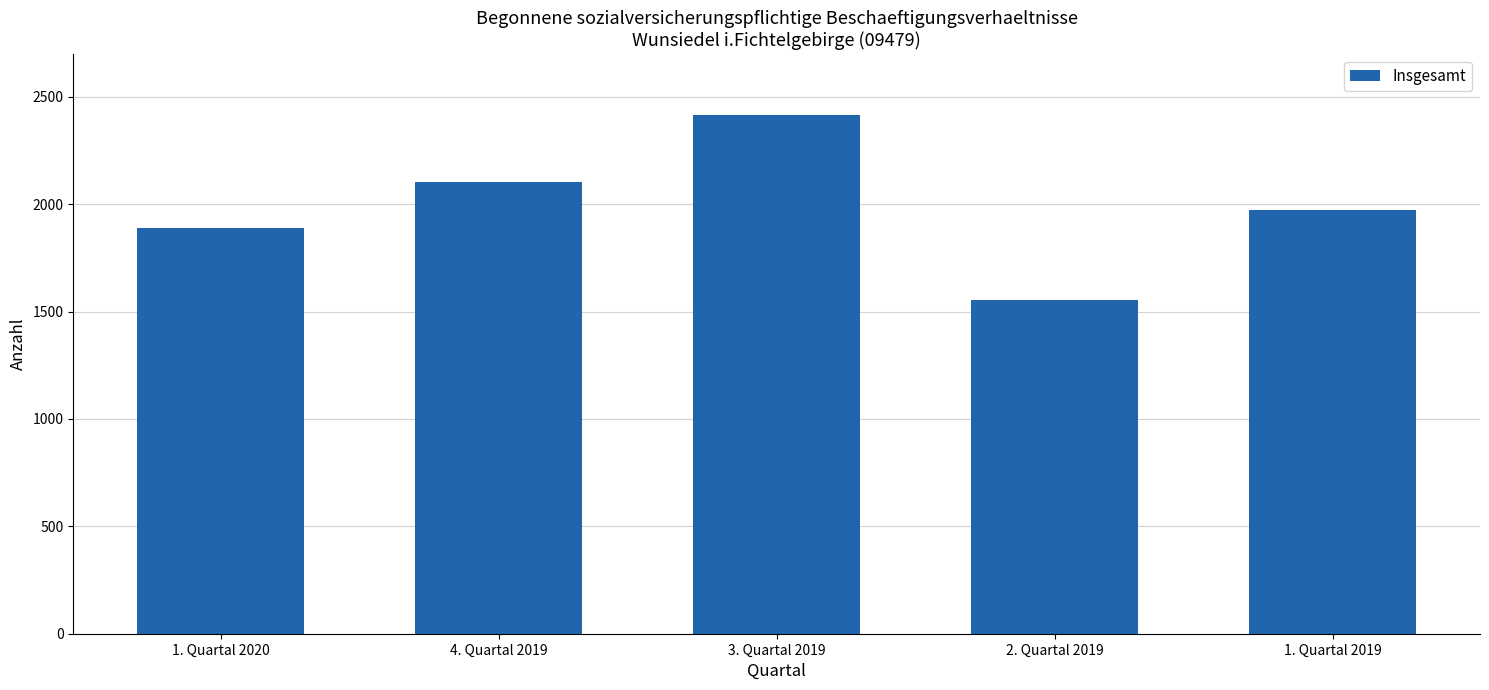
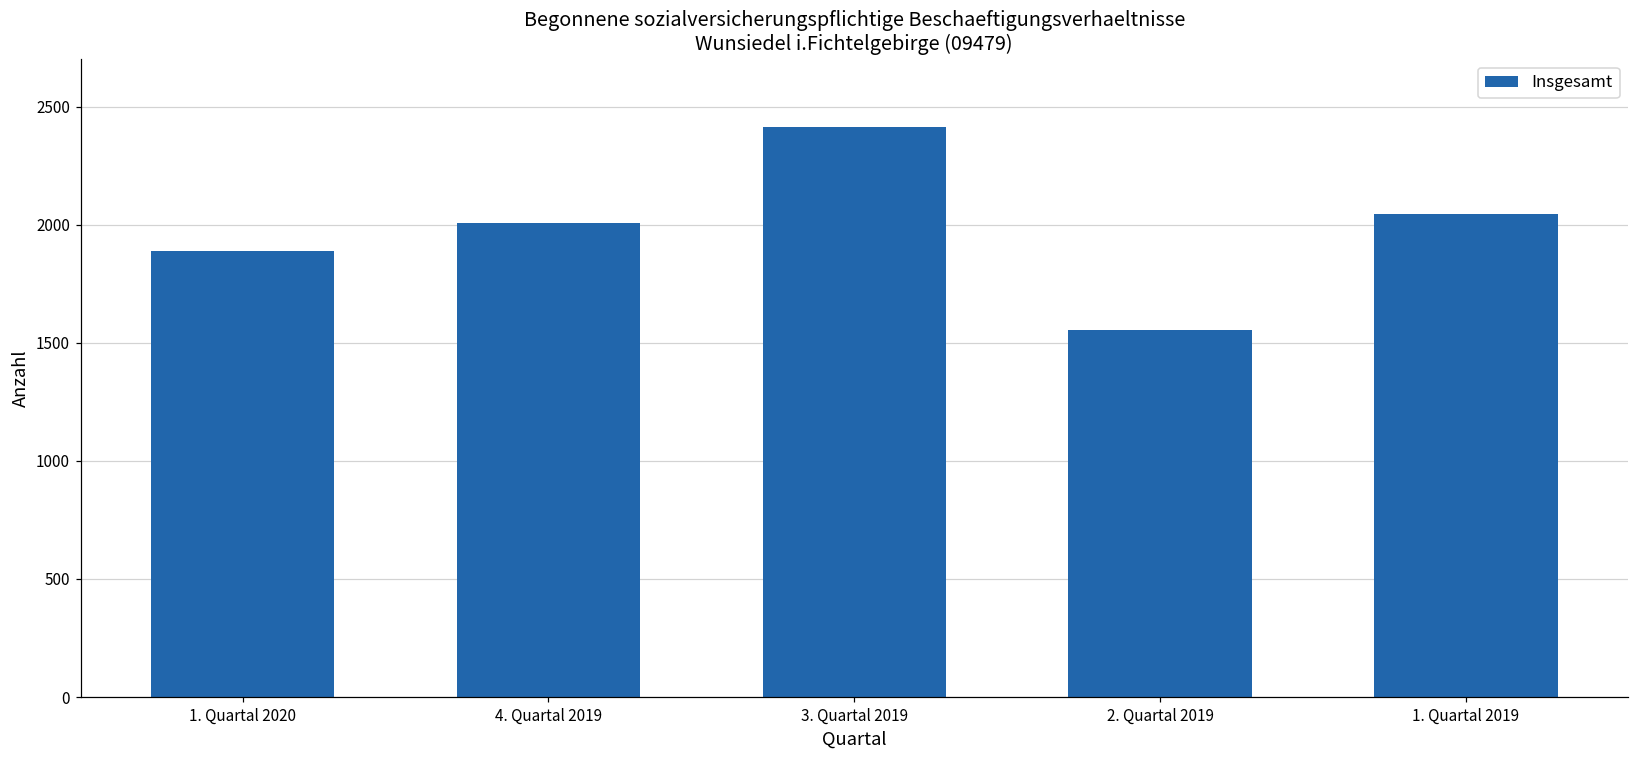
4. Quartal 2019: 2100 -> 2010
1. Quartal 2019: 1970 -> 2050
